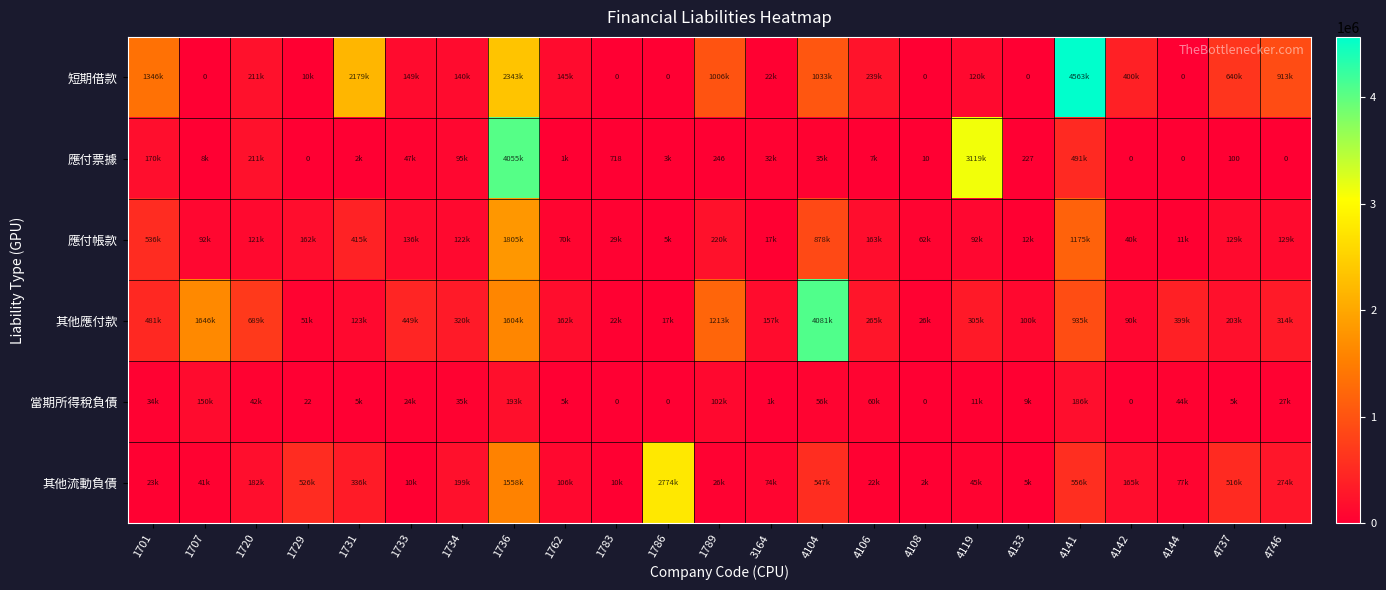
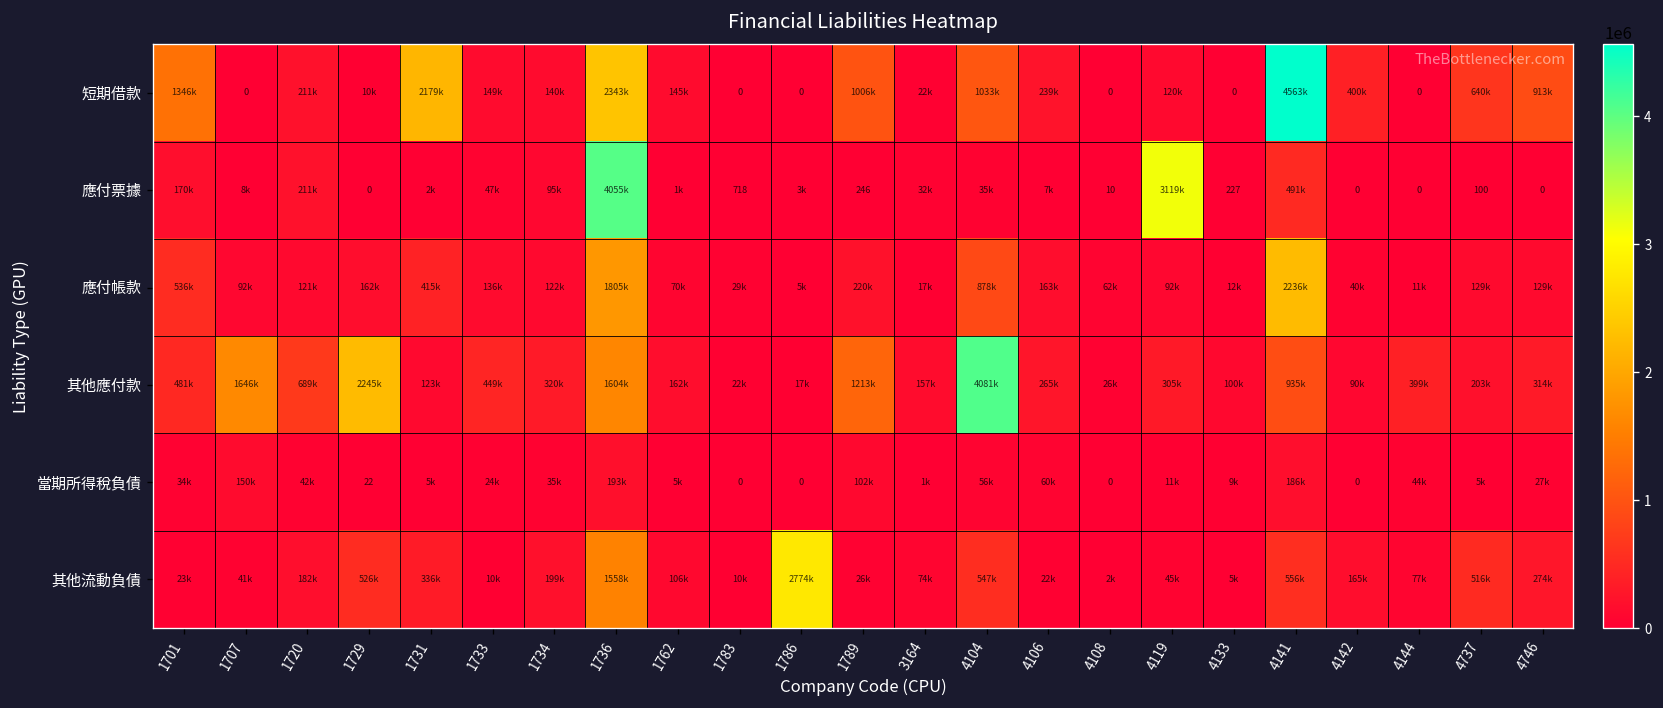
應付帳款, 4141: 1175k -> 2236k
其他應付款, 1729: 51k -> 2245k
